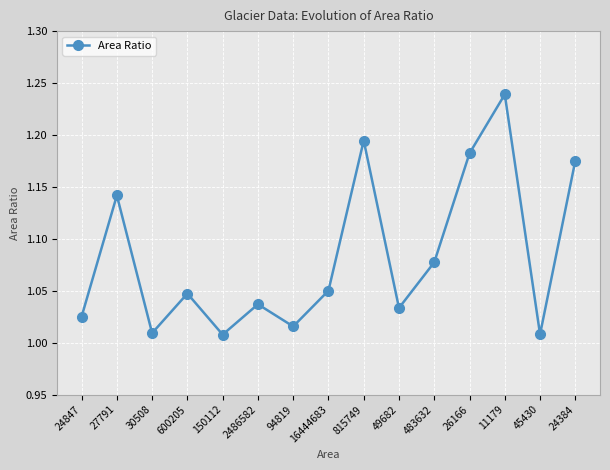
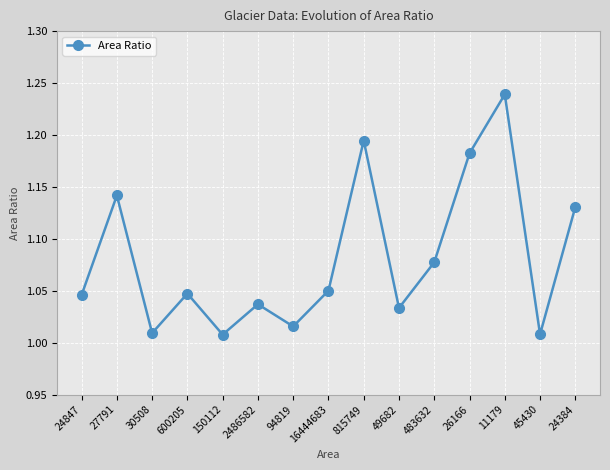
24847: 1.025 -> 1.046
24384: 1.175 -> 1.131
